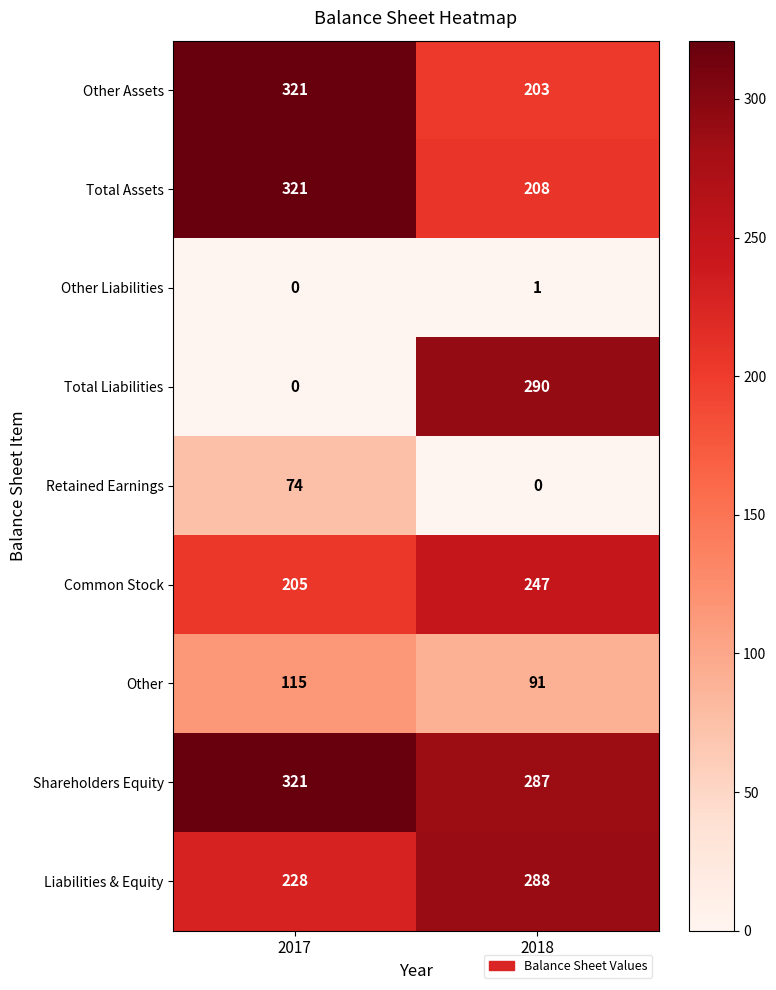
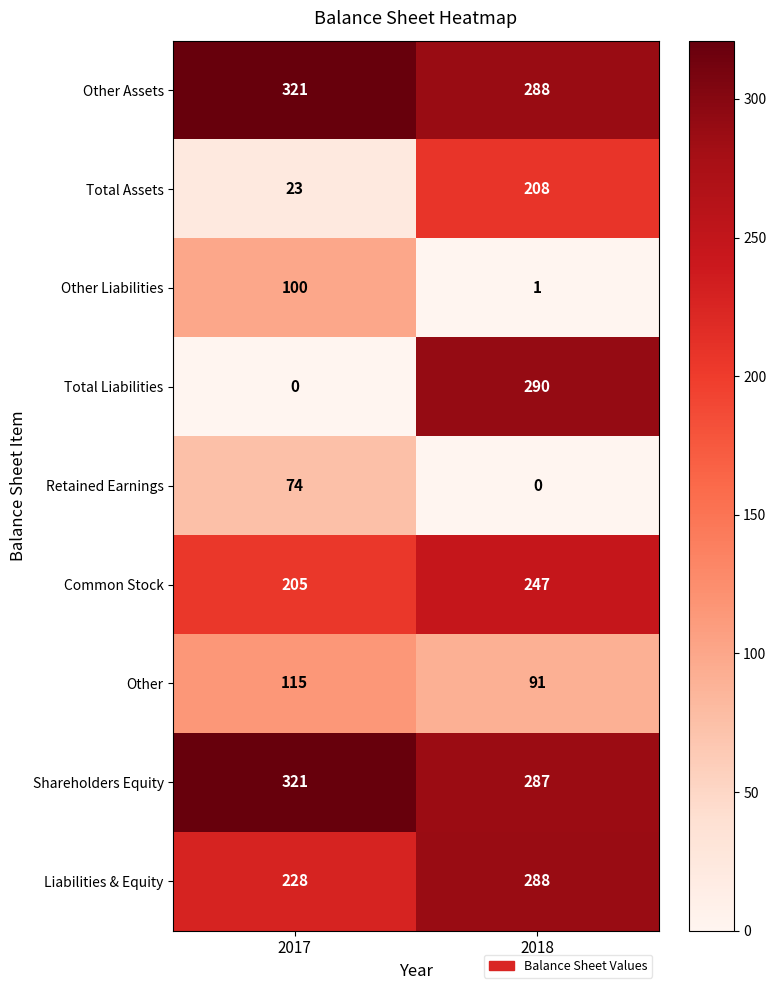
Other Assets, 2018: 203 -> 288
Total Assets, 2017: 321 -> 23
Other Liabilities, 2017: 0 -> 100
